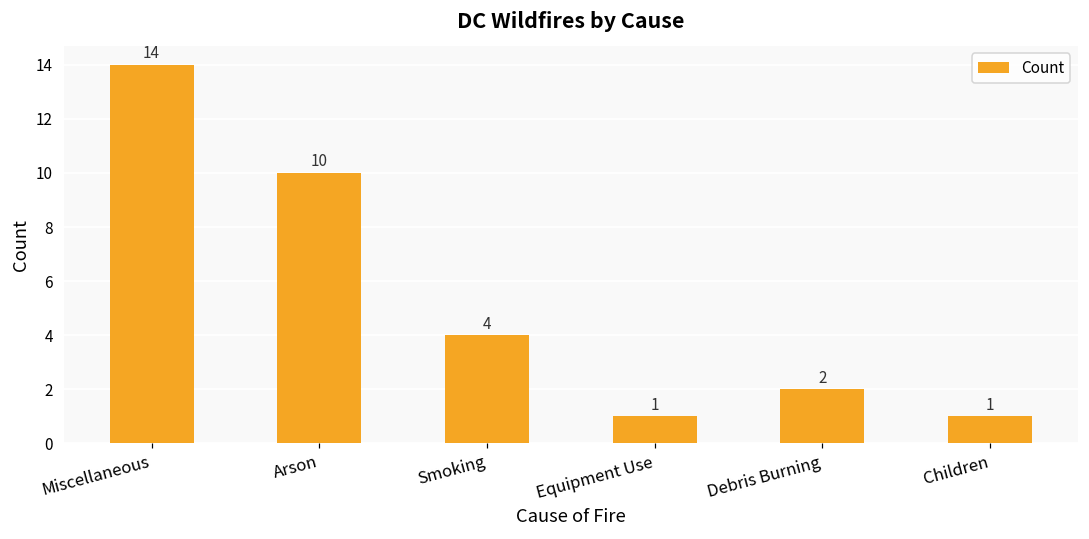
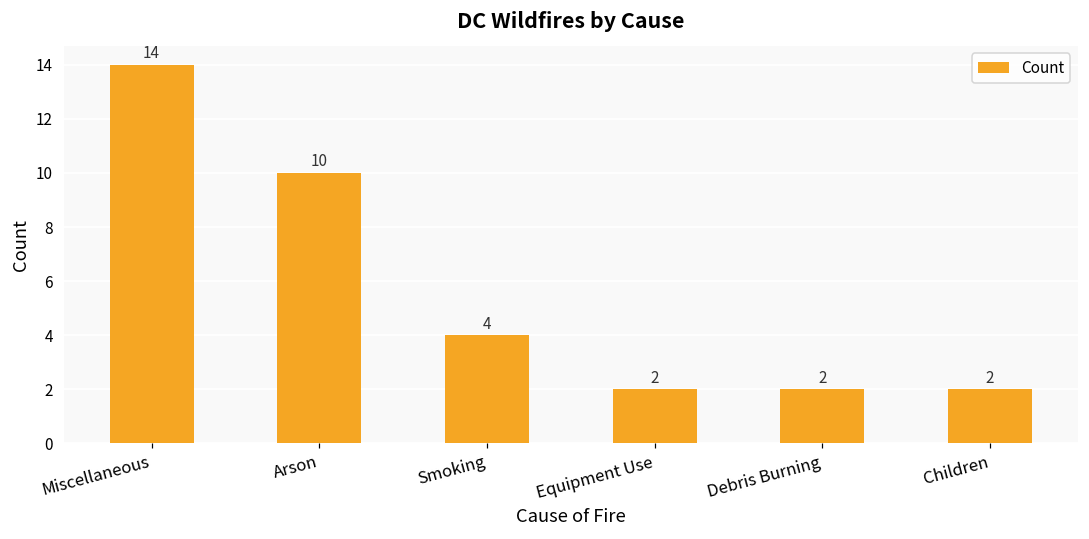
Equipment Use: 1 -> 2
Children: 1 -> 2
